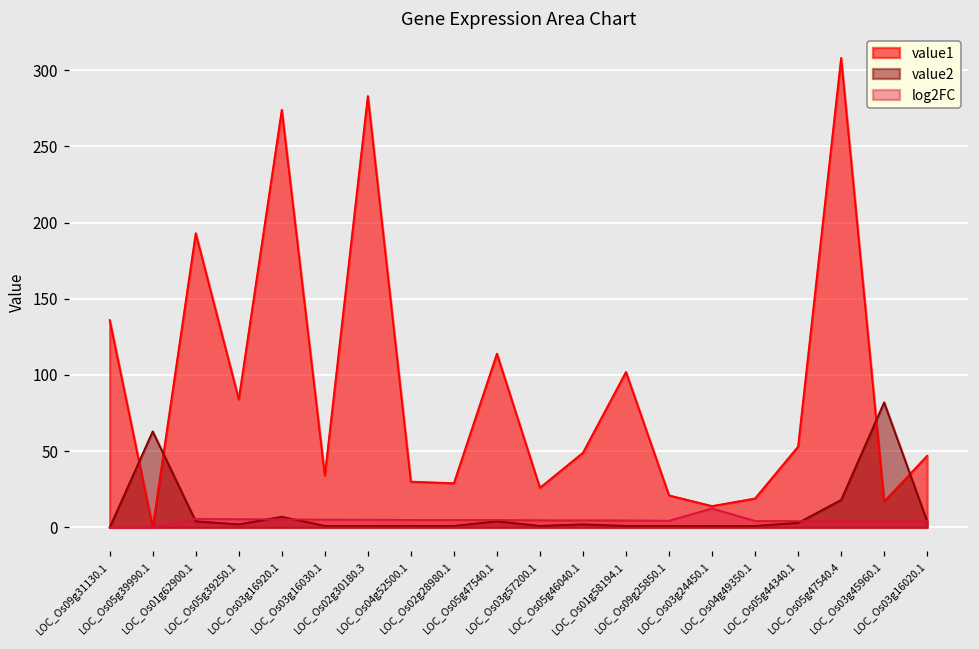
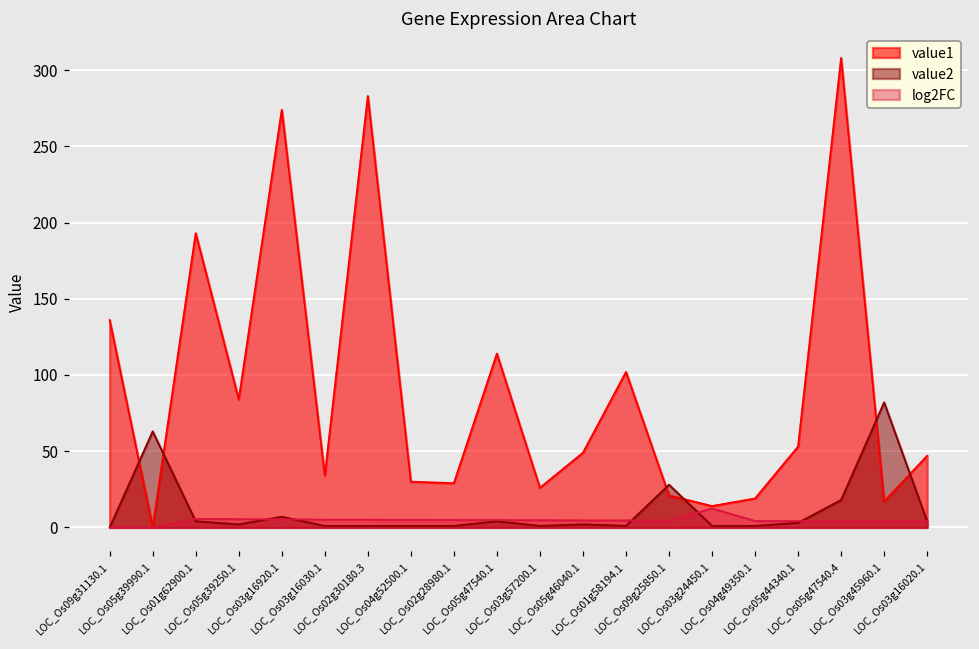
value2, LOC_Os09g25850.1: 1 -> 28
